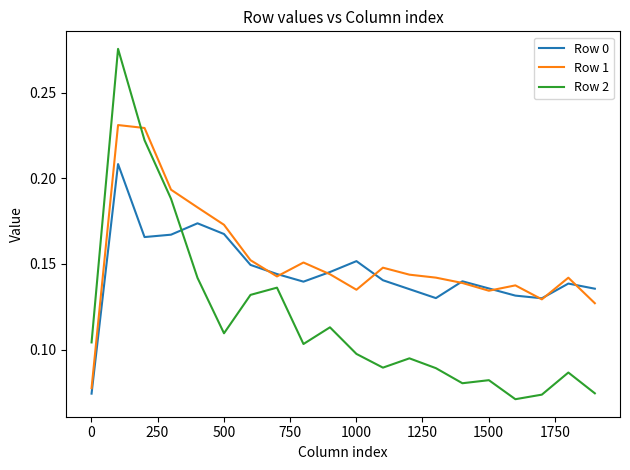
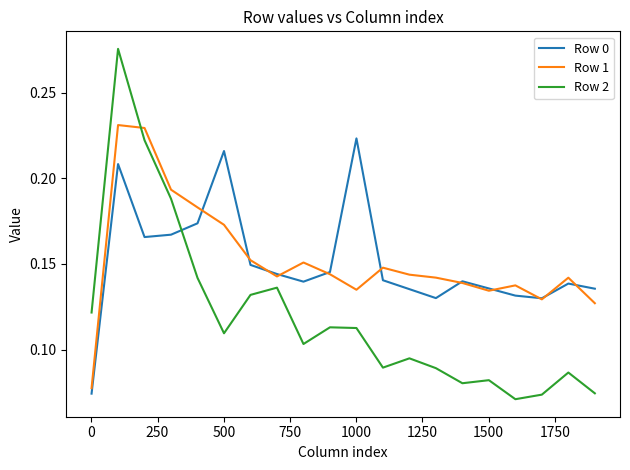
Row 2, 0: 0.104 -> 0.122
Row 0, 500: 0.167 -> 0.216
Row 0, 1000: 0.152 -> 0.223
Row 2, 1000: 0.097 -> 0.113
